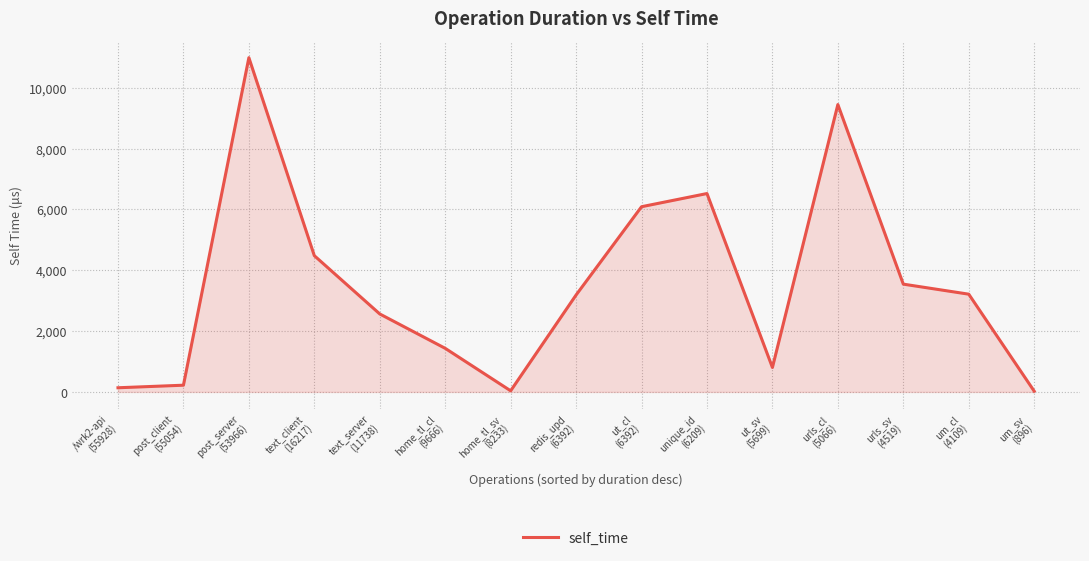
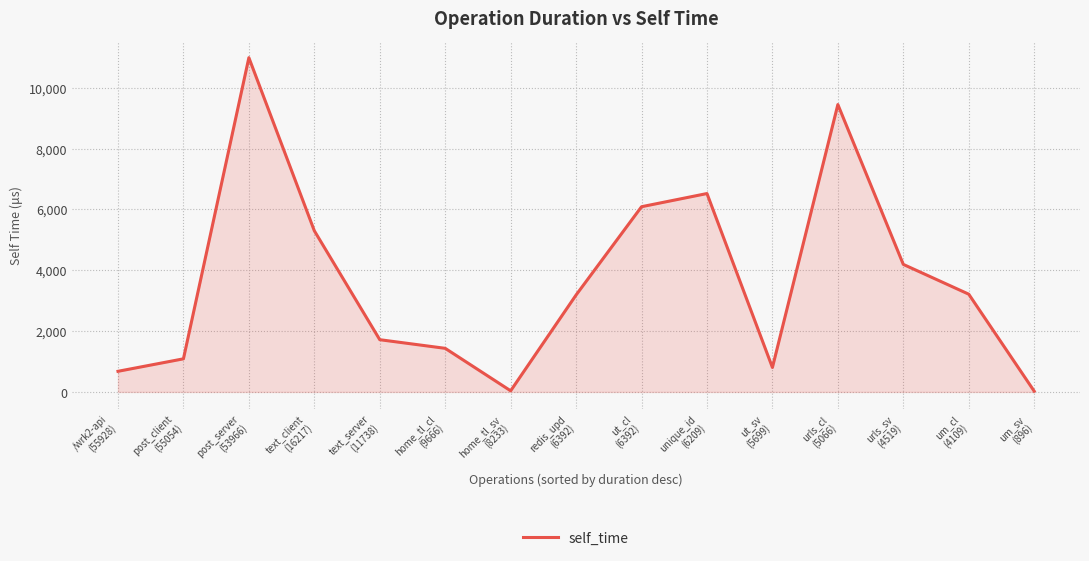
/wrk2-api (55928): 100 -> 700
post_client (55054): 200 -> 1,100
text_client (16217): 4,500 -> 5,300
text_server (11738): 2,600 -> 1,700
urls_sv (4519): 3,500 -> 4,200
